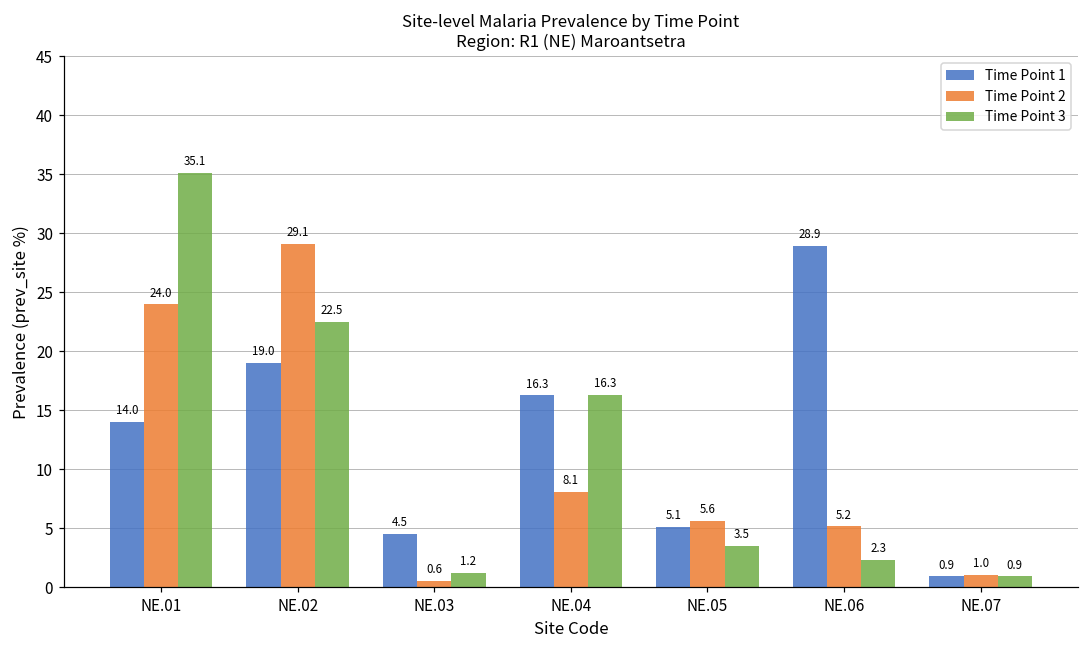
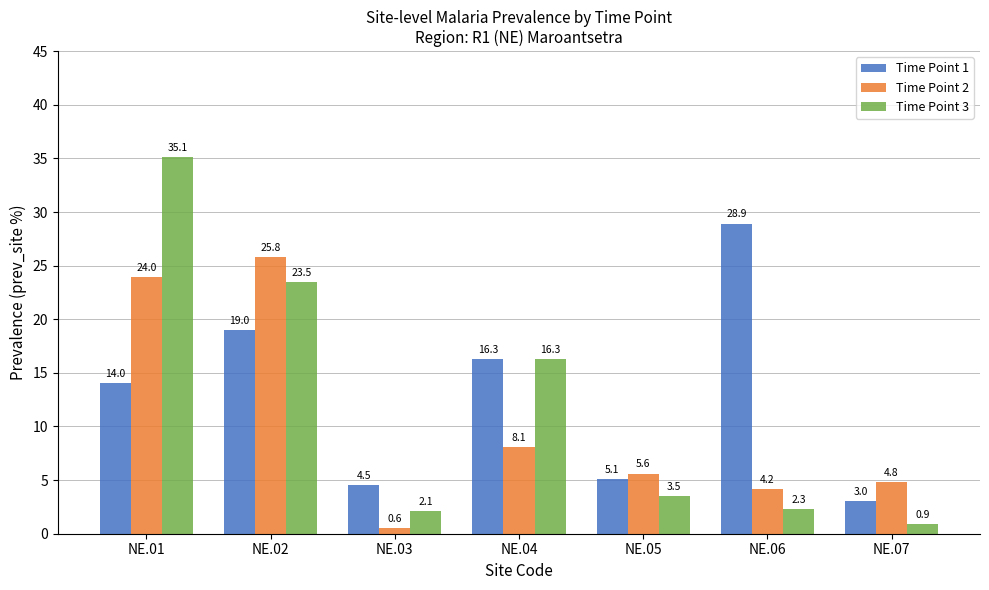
Time Point 2, NE.02: 29.1 -> 25.8
Time Point 3, NE.02: 22.5 -> 23.5
Time Point 3, NE.03: 1.2 -> 2.1
Time Point 2, NE.06: 5.2 -> 4.2
Time Point 1, NE.07: 0.9 -> 3.0
Time Point 2, NE.07: 1.0 -> 4.8
